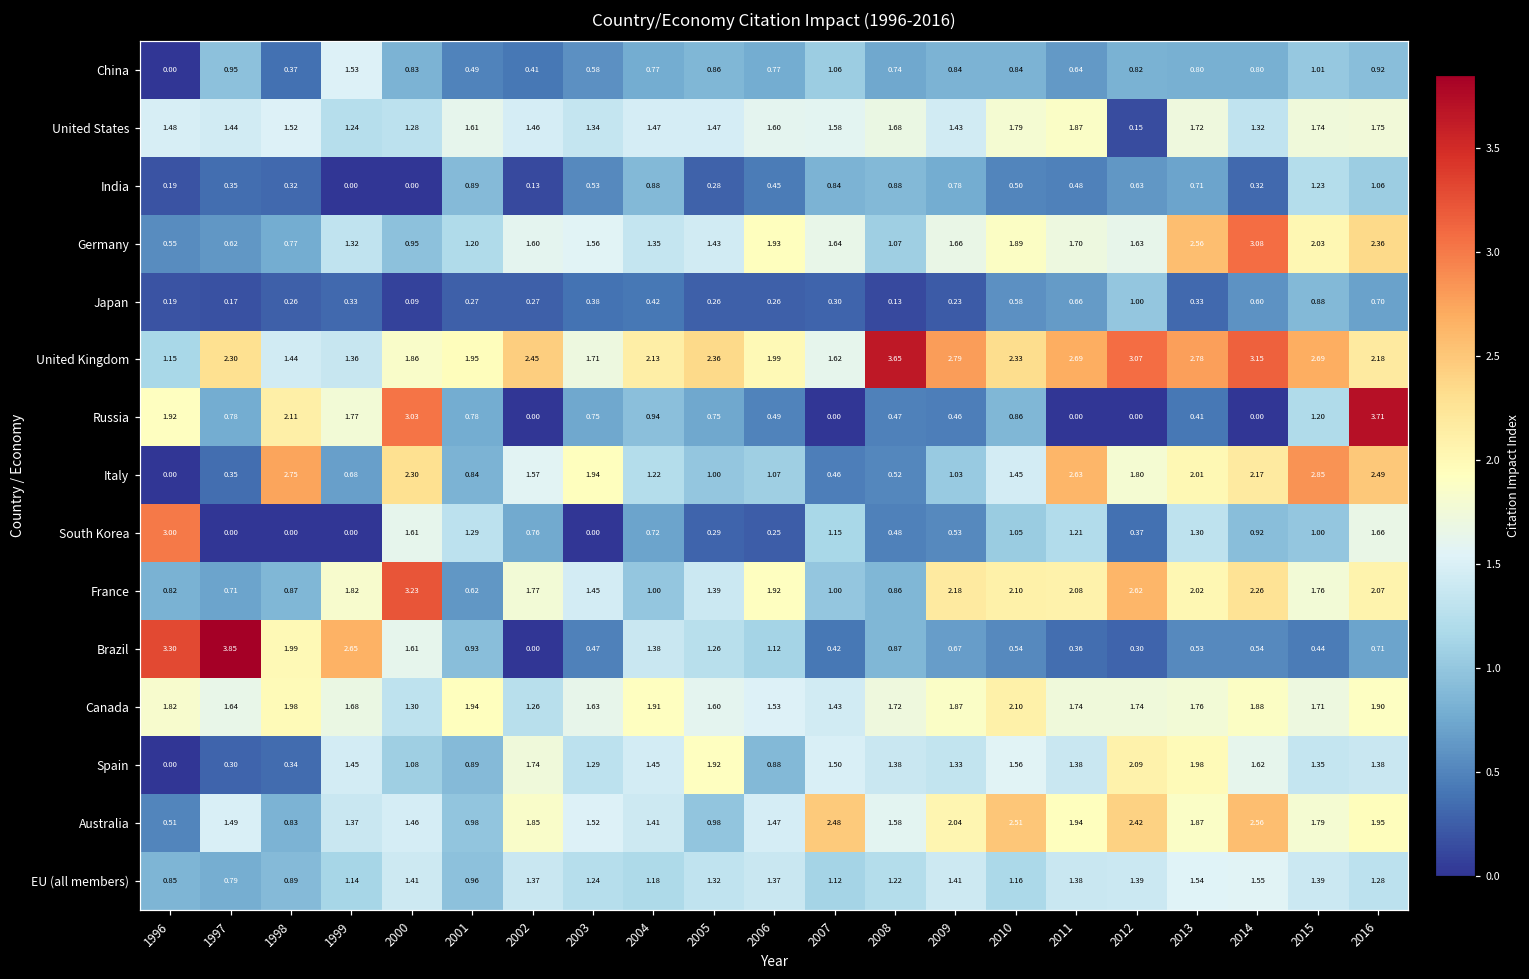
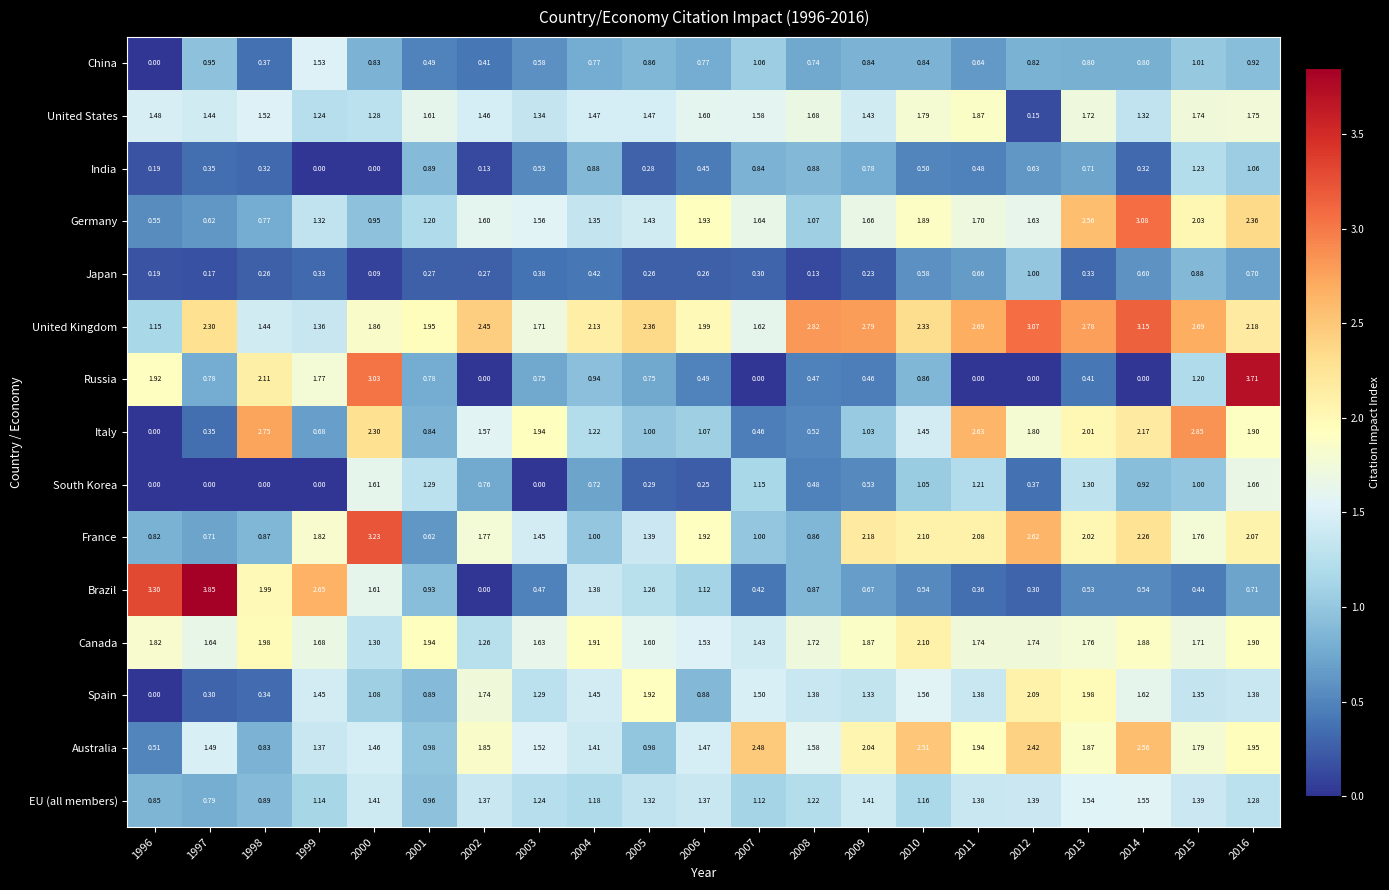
United Kingdom, 2008: 3.65 -> 2.82
Italy, 2016: 2.49 -> 1.90
South Korea, 1996: 3.00 -> 0.00
